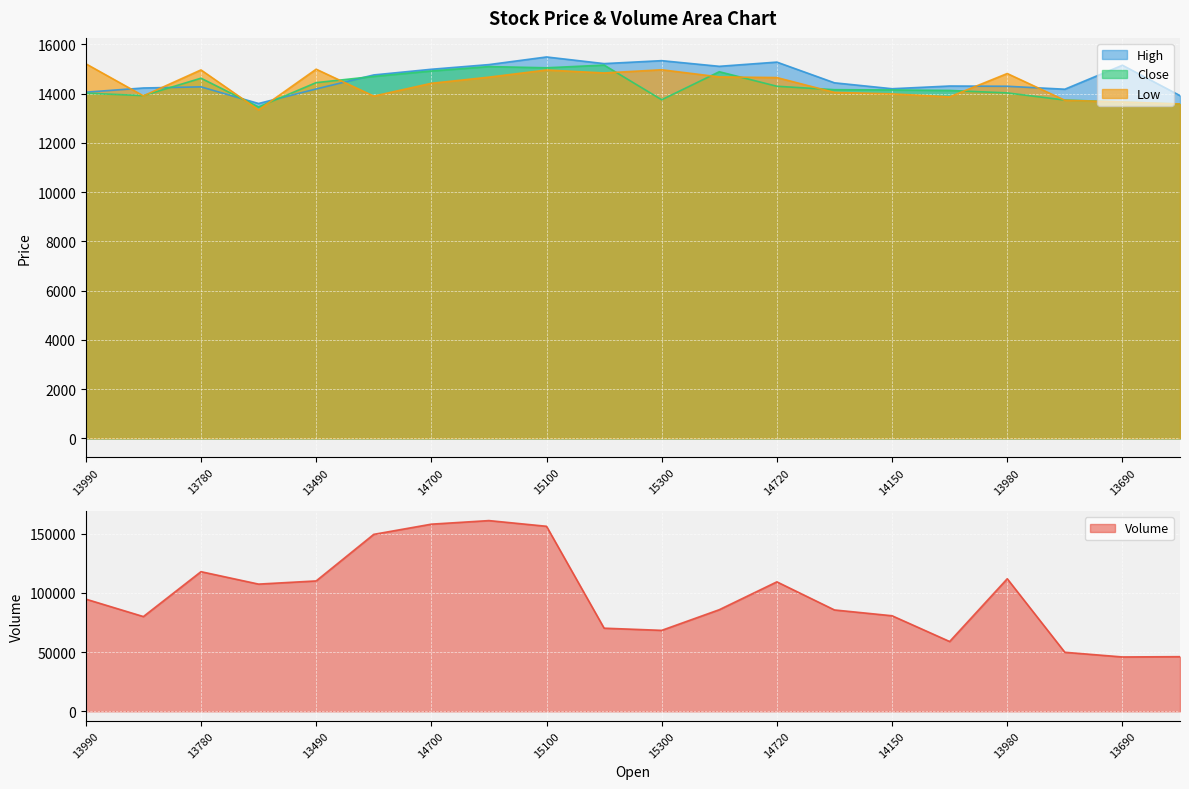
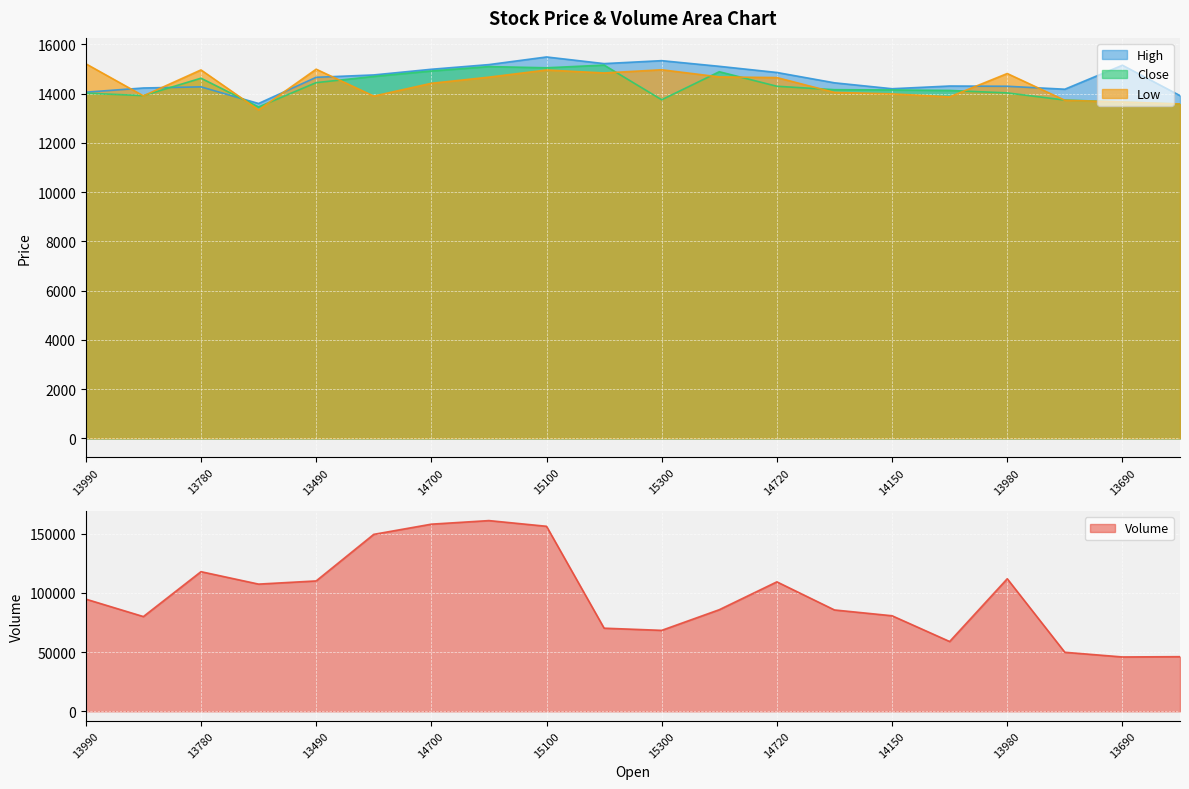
Stock Price & Volume Area Chart, High, 13490: 14200 -> 14700
Stock Price & Volume Area Chart, High, 14720: 15300 -> 14900
